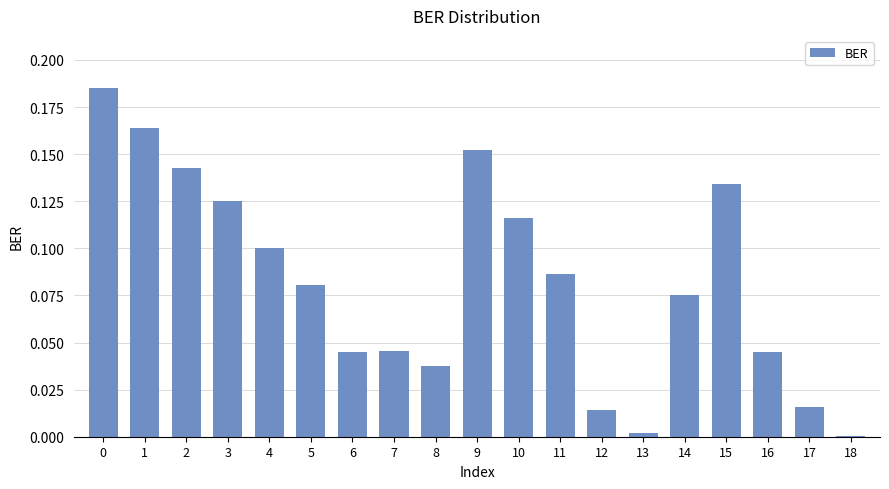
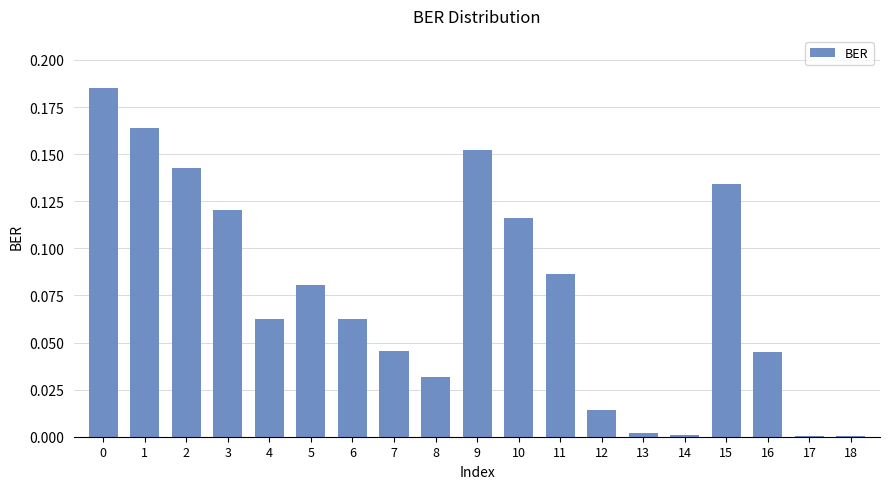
3: 0.125 -> 0.121
4: 0.100 -> 0.062
6: 0.045 -> 0.063
8: 0.037 -> 0.032
14: 0.075 -> 0.001
17: 0.016 -> 0.000
